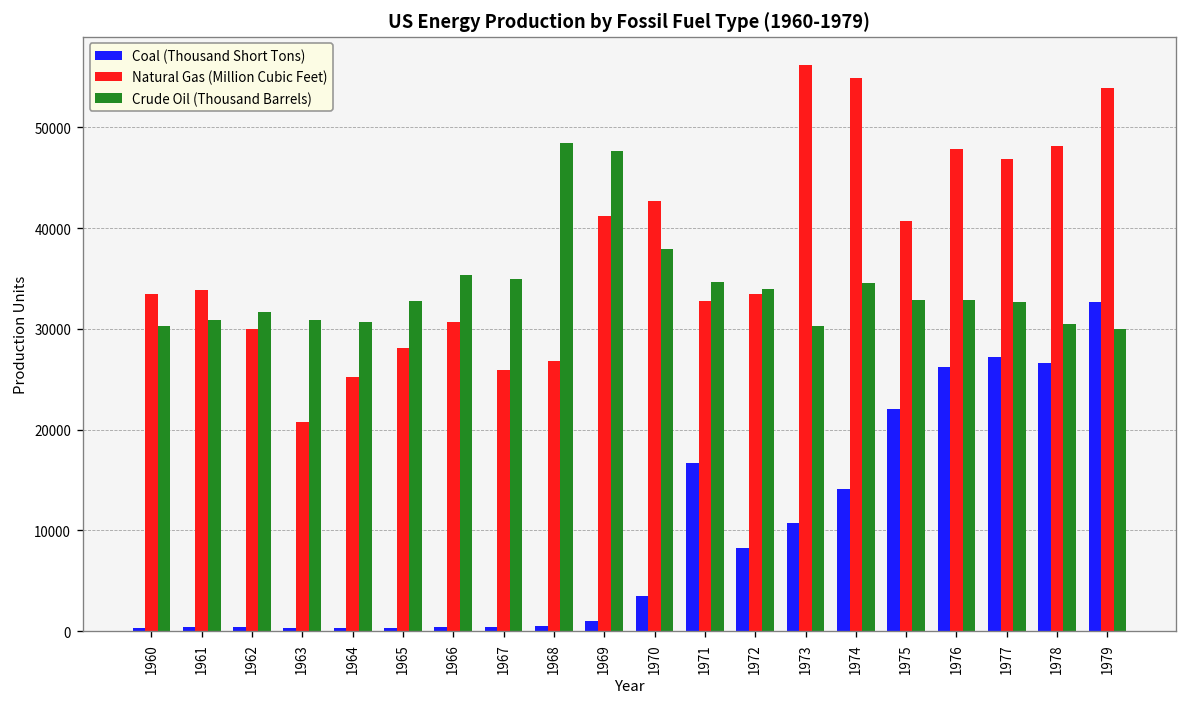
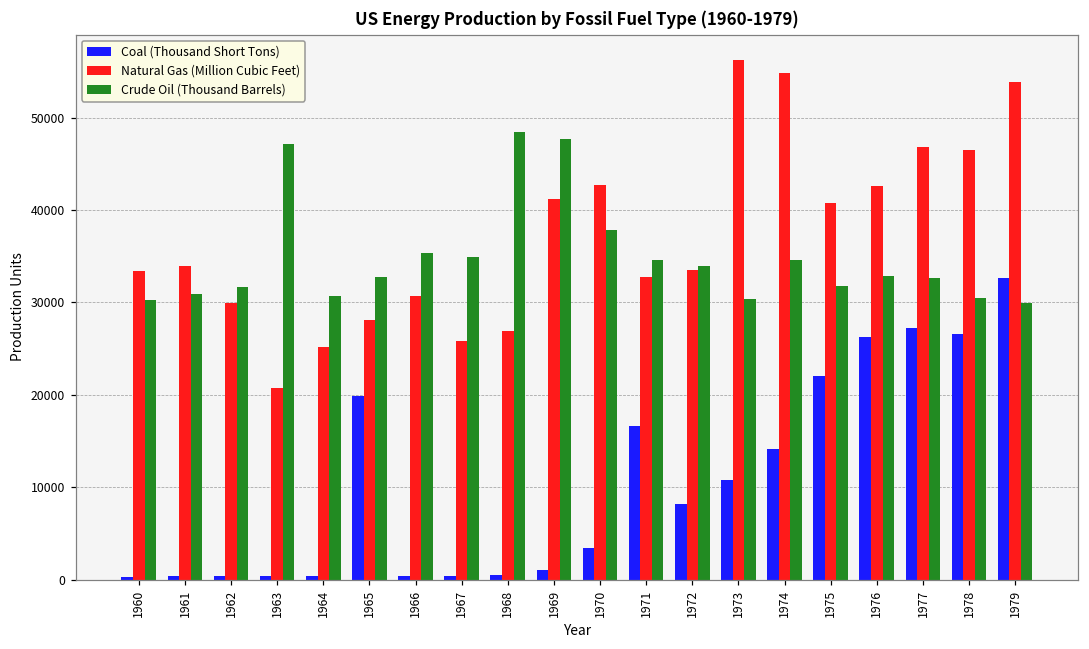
Crude Oil (Thousand Barrels), 1963: 31000 -> 47000
Coal (Thousand Short Tons), 1965: 0 -> 20000
Crude Oil (Thousand Barrels), 1975: 33000 -> 32000
Natural Gas (Million Cubic Feet), 1976: 48000 -> 43000
Natural Gas (Million Cubic Feet), 1978: 48000 -> 47000
